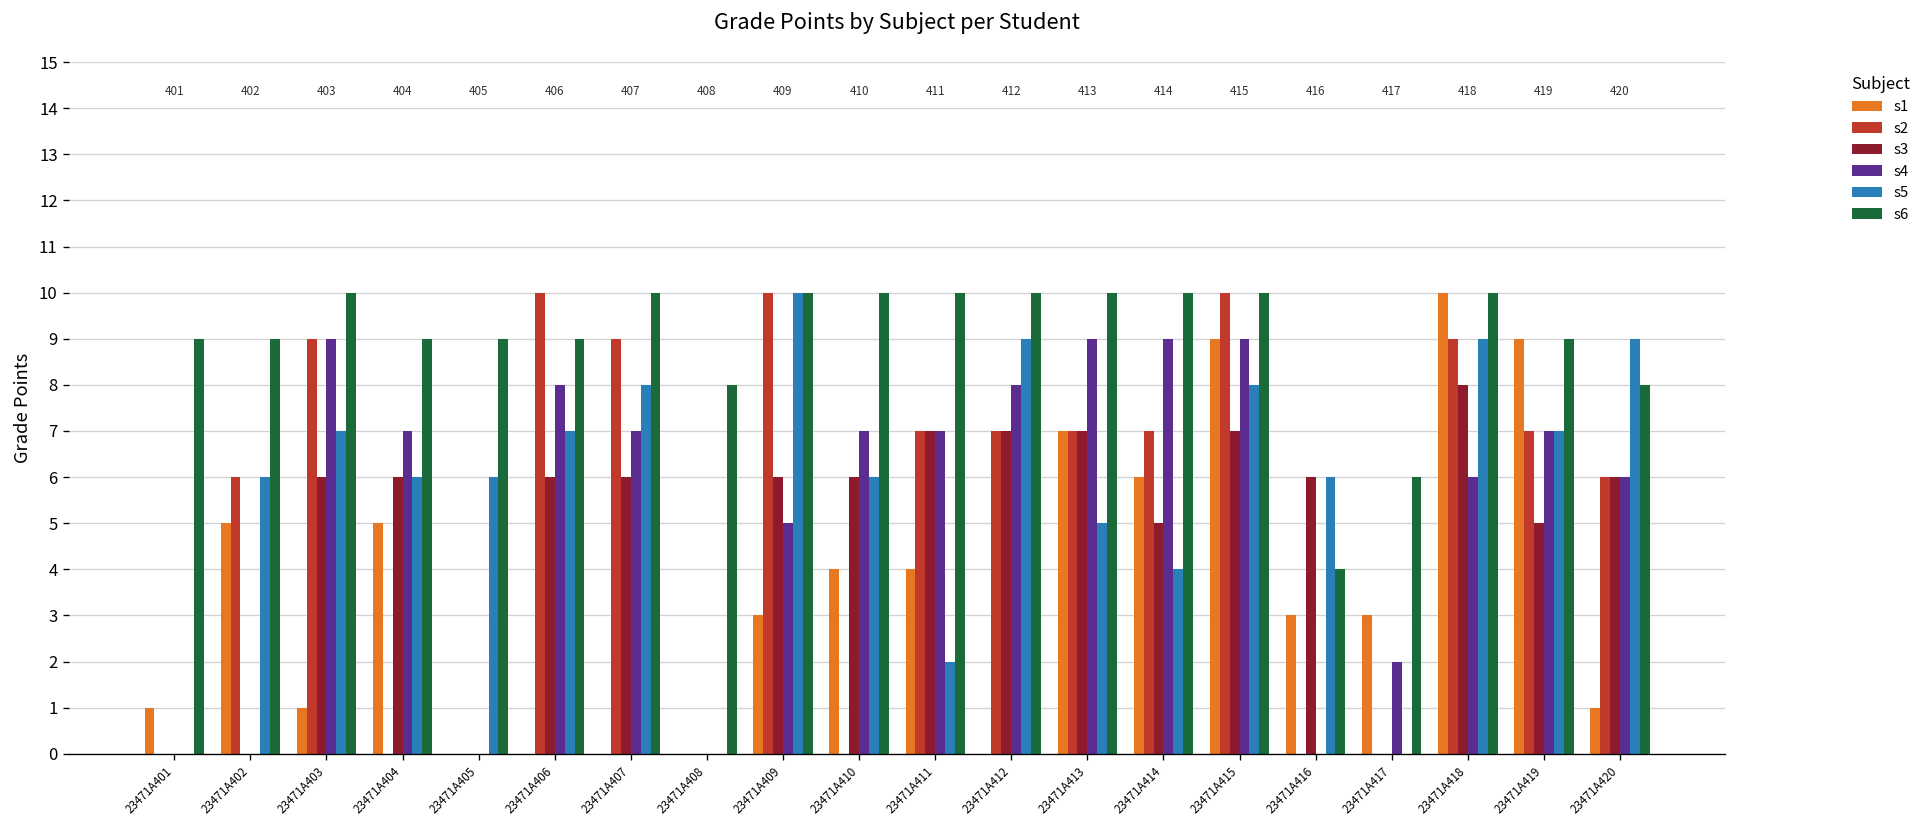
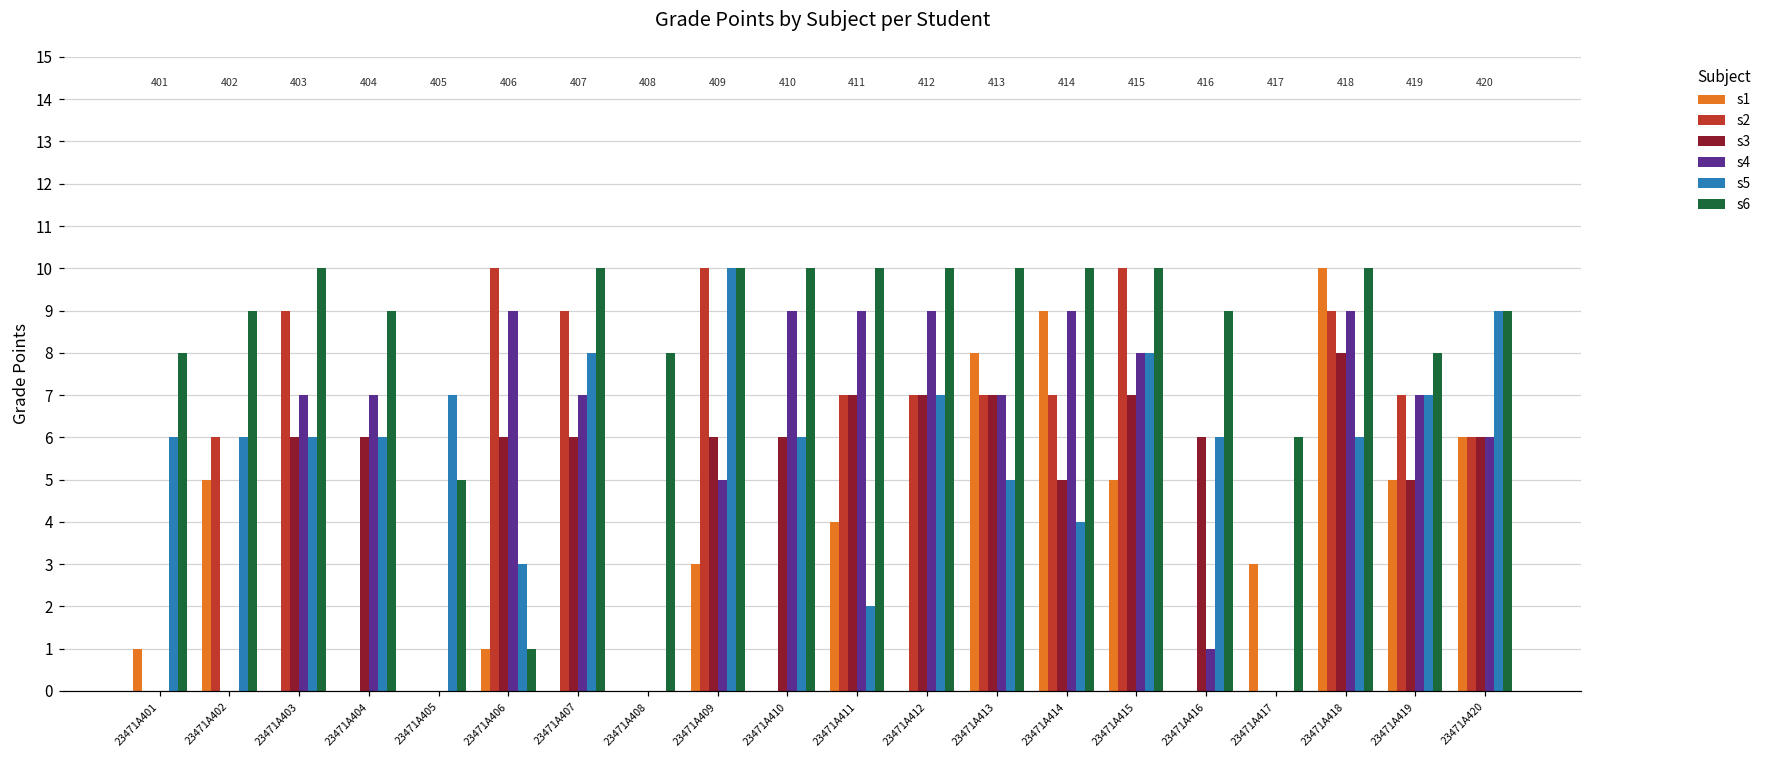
s5, 23471A401: 0 -> 6
s6, 23471A401: 9 -> 8
s1, 23471A403: 1 -> 0
s4, 23471A403: 9 -> 7
s5, 23471A403: 7 -> 6
s1, 23471A404: 5 -> 0
s5, 23471A405: 6 -> 7
s6, 23471A405: 9 -> 5
s1, 23471A406: 0 -> 1
s4, 23471A406: 8 -> 9
s5, 23471A406: 7 -> 3
s6, 23471A406: 9 -> 1
s1, 23471A410: 4 -> 0
s4, 23471A410: 7 -> 9
s4, 23471A411: 7 -> 9
s4, 23471A412: 8 -> 9
s5, 23471A412: 9 -> 7
s1, 23471A413: 7 -> 8
s4, 23471A413: 9 -> 7
s1, 23471A414: 6 -> 9
s1, 23471A415: 9 -> 5
s4, 23471A415: 9 -> 8
s1, 23471A416: 3 -> 0
s4, 23471A416: 0 -> 1
s6, 23471A416: 4 -> 9
s4, 23471A417: 2 -> 0
s4, 23471A418: 6 -> 9
s5, 23471A418: 9 -> 6
s1, 23471A419: 9 -> 5
s6, 23471A419: 9 -> 8
s1, 23471A420: 1 -> 6
s6, 23471A420: 8 -> 9
